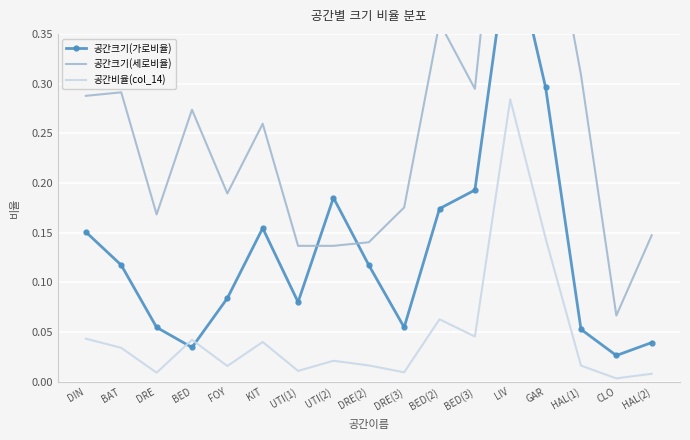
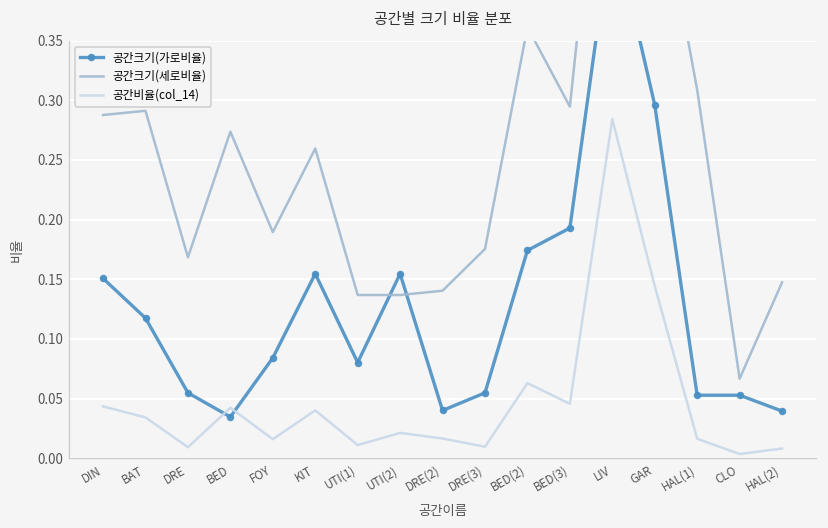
공간크기(가로비율), UTI(2): 0.19 -> 0.15
공간크기(가로비율), DRE(2): 0.12 -> 0.04
공간크기(가로비율), CLO: 0.03 -> 0.05
